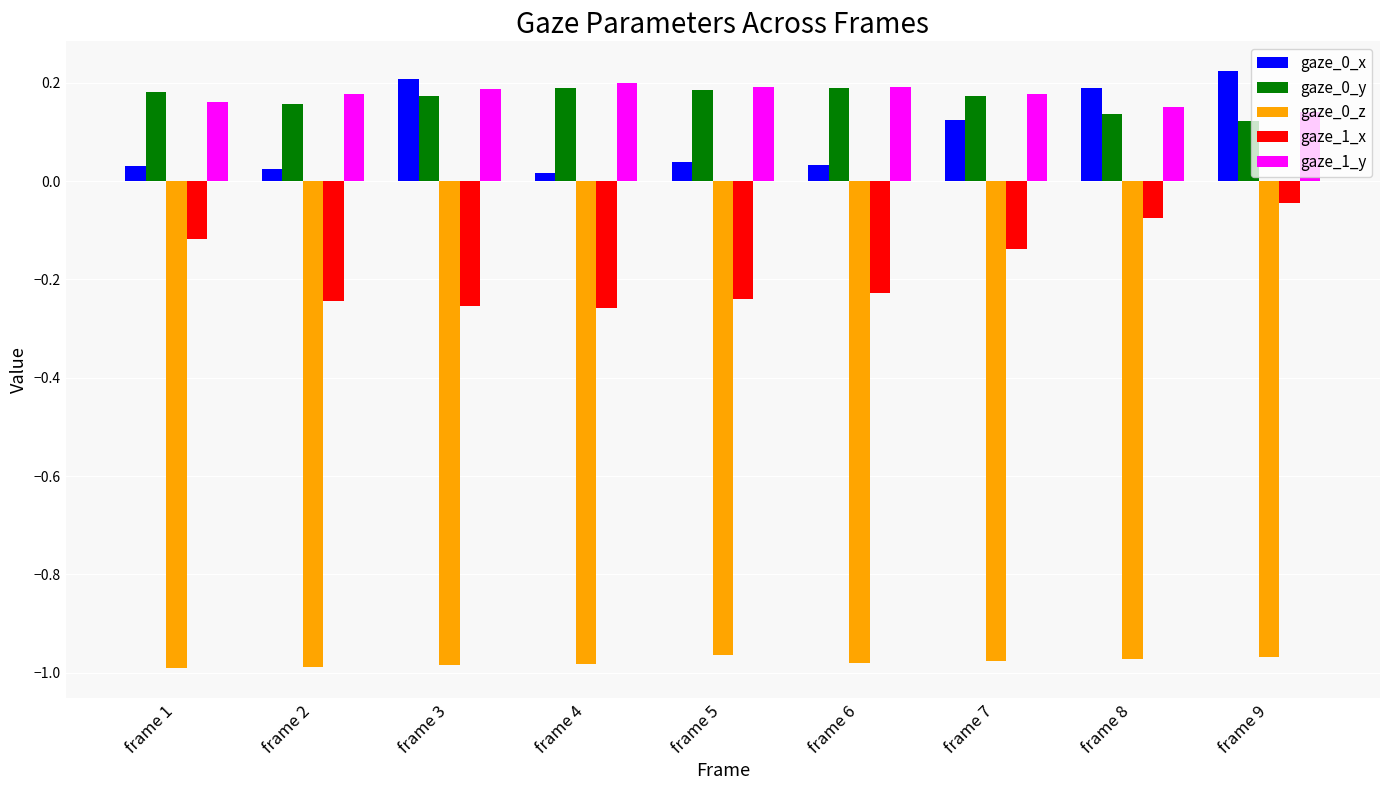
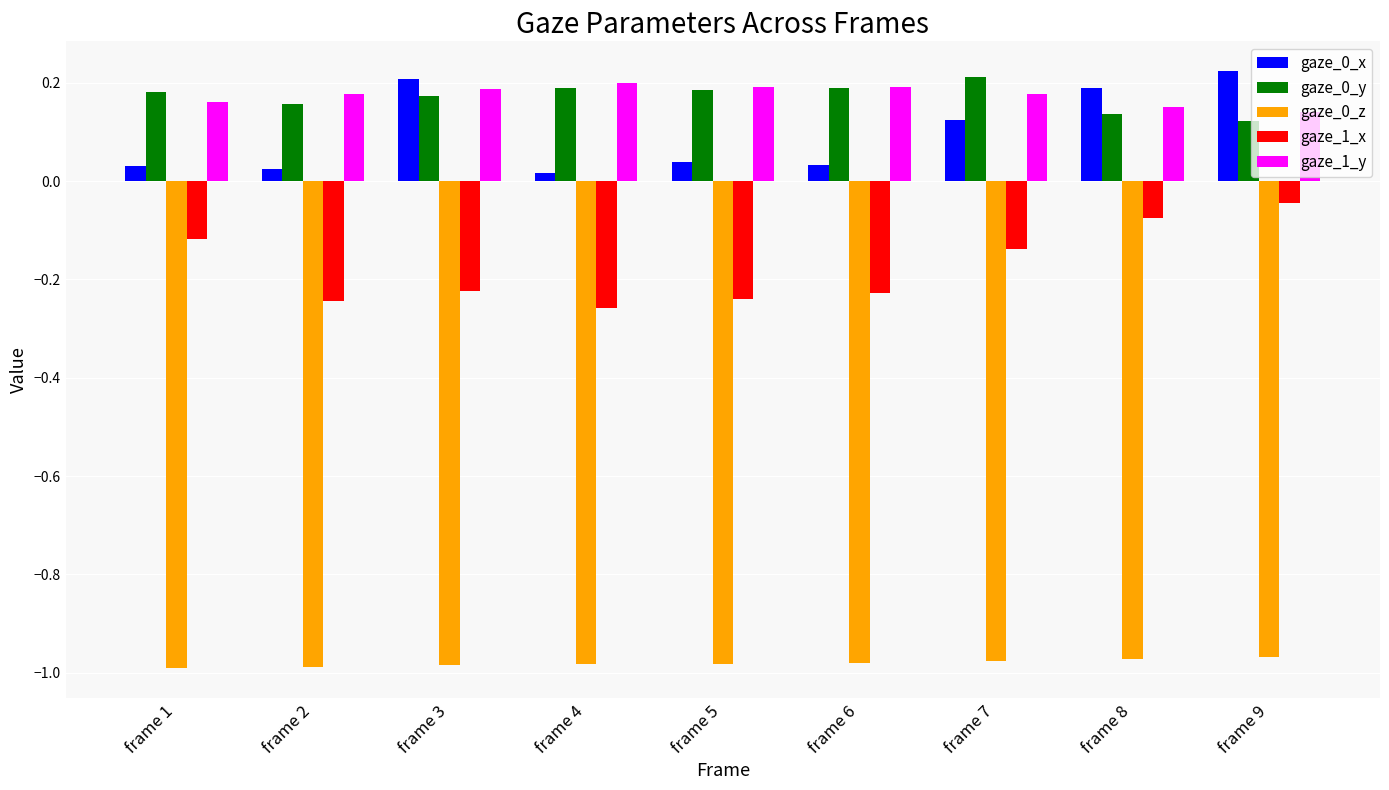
gaze_1_x, frame 3: -0.25 -> -0.22
gaze_0_z, frame 5: -0.96 -> -0.98
gaze_0_y, frame 7: 0.17 -> 0.21
